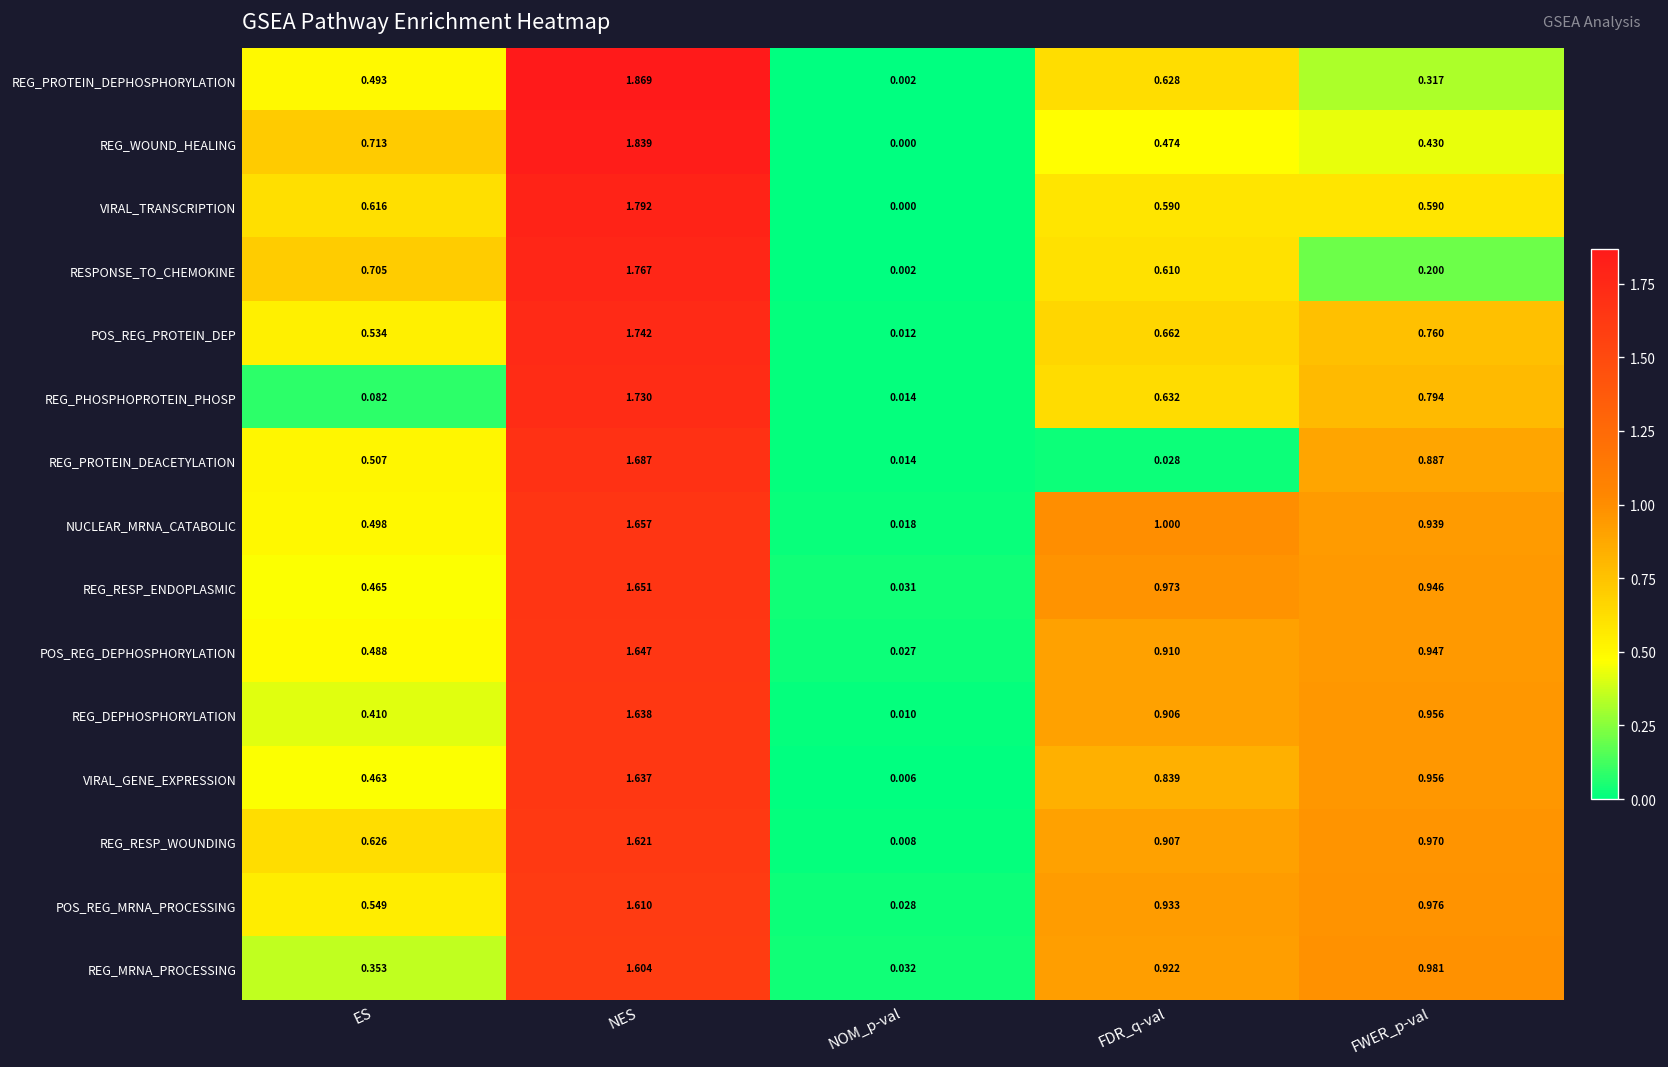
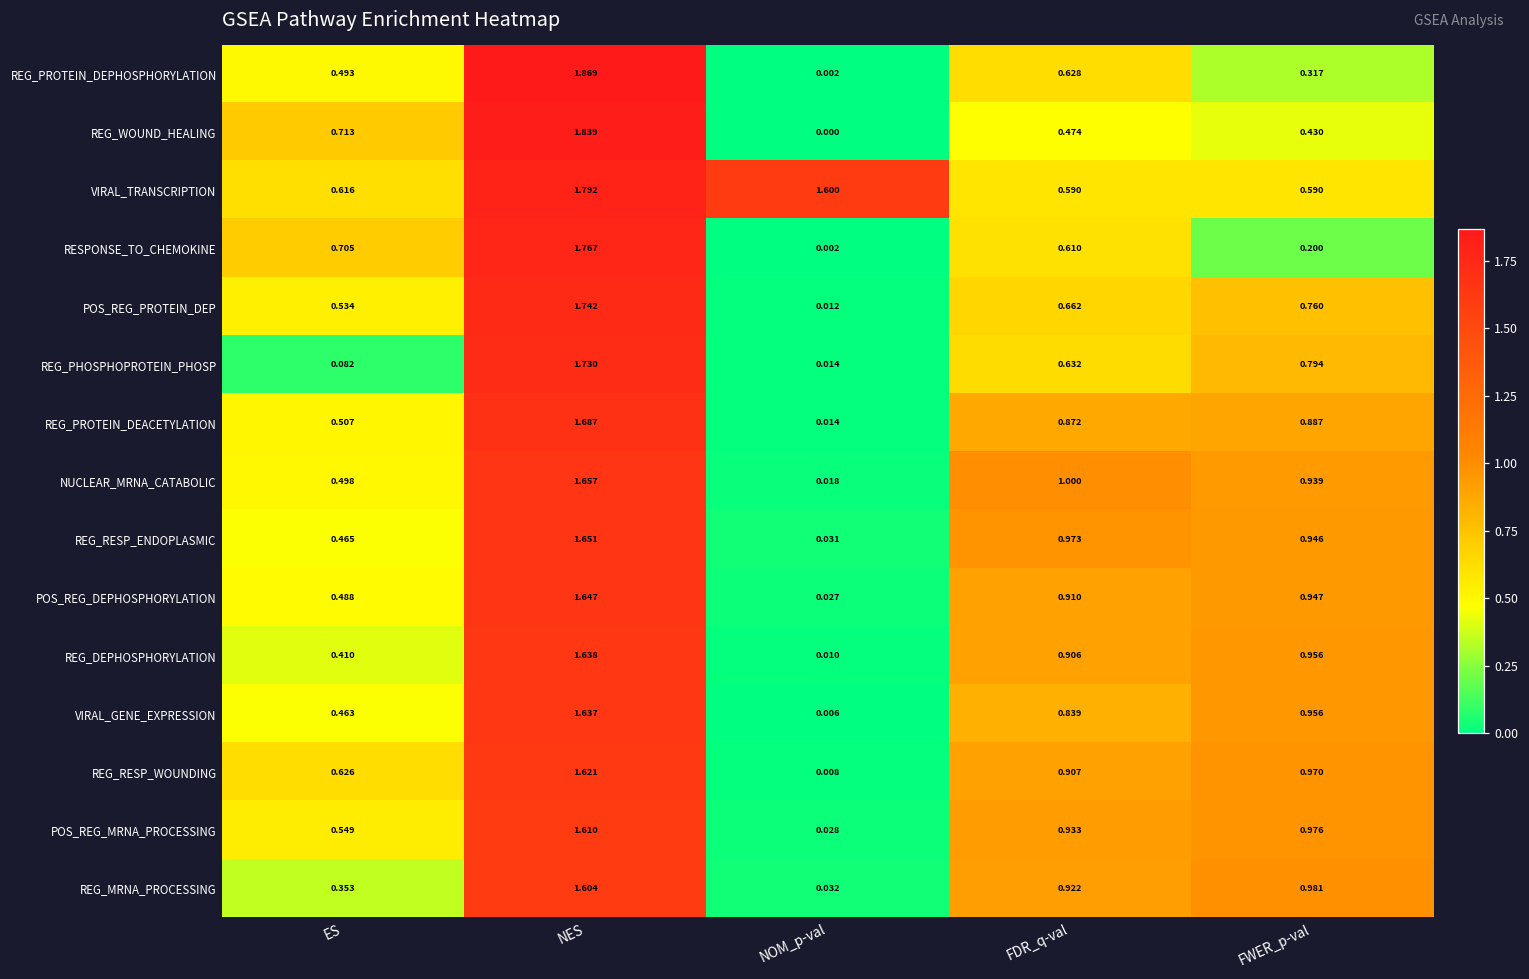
VIRAL_TRANSCRIPTION, NOM_p-val: 0.000 -> 1.600
REG_PROTEIN_DEACETYLATION, FDR_q-val: 0.028 -> 0.872
